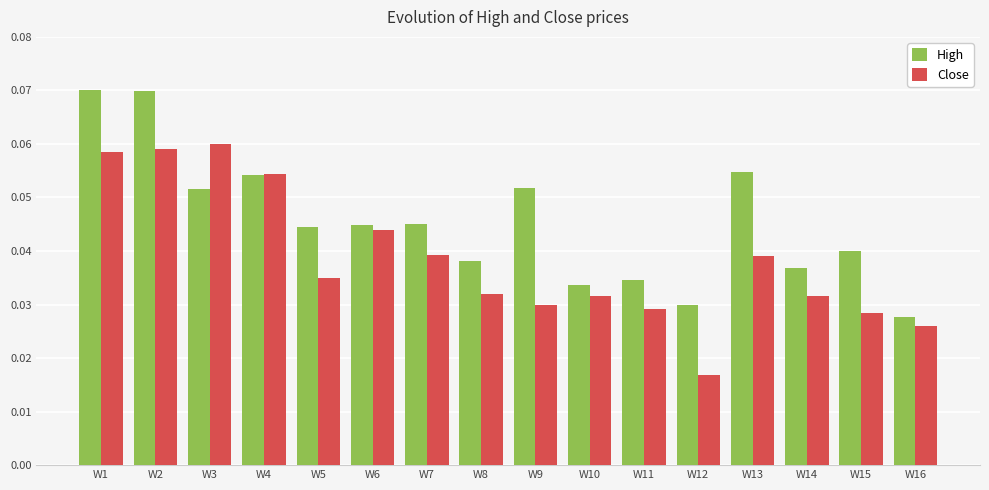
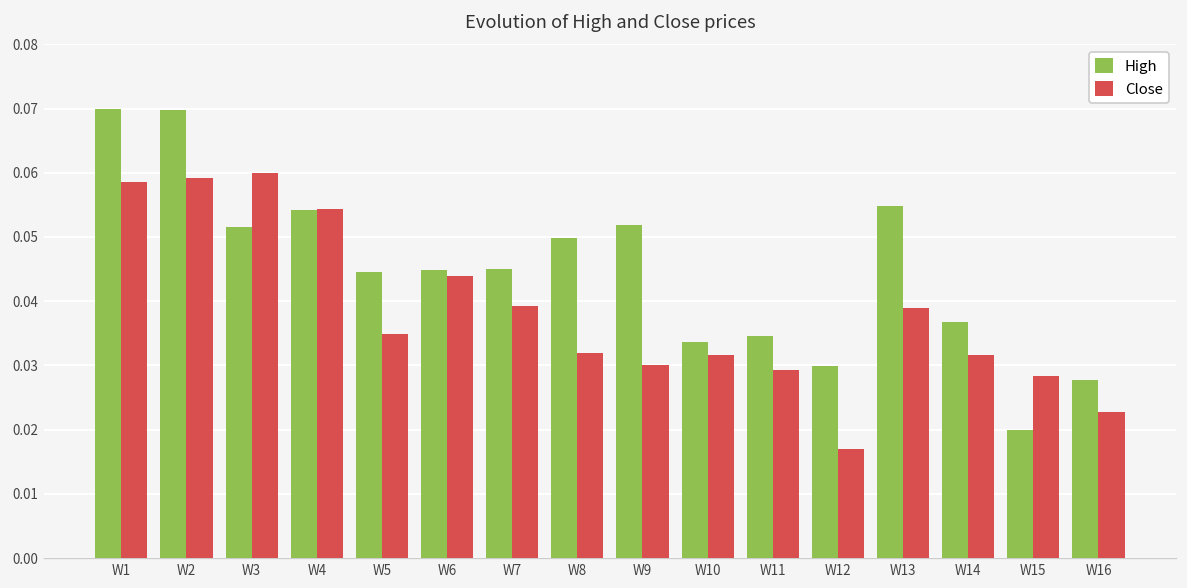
High, W8: 0.038 -> 0.050
High, W15: 0.04 -> 0.02
Close, W16: 0.026 -> 0.023
